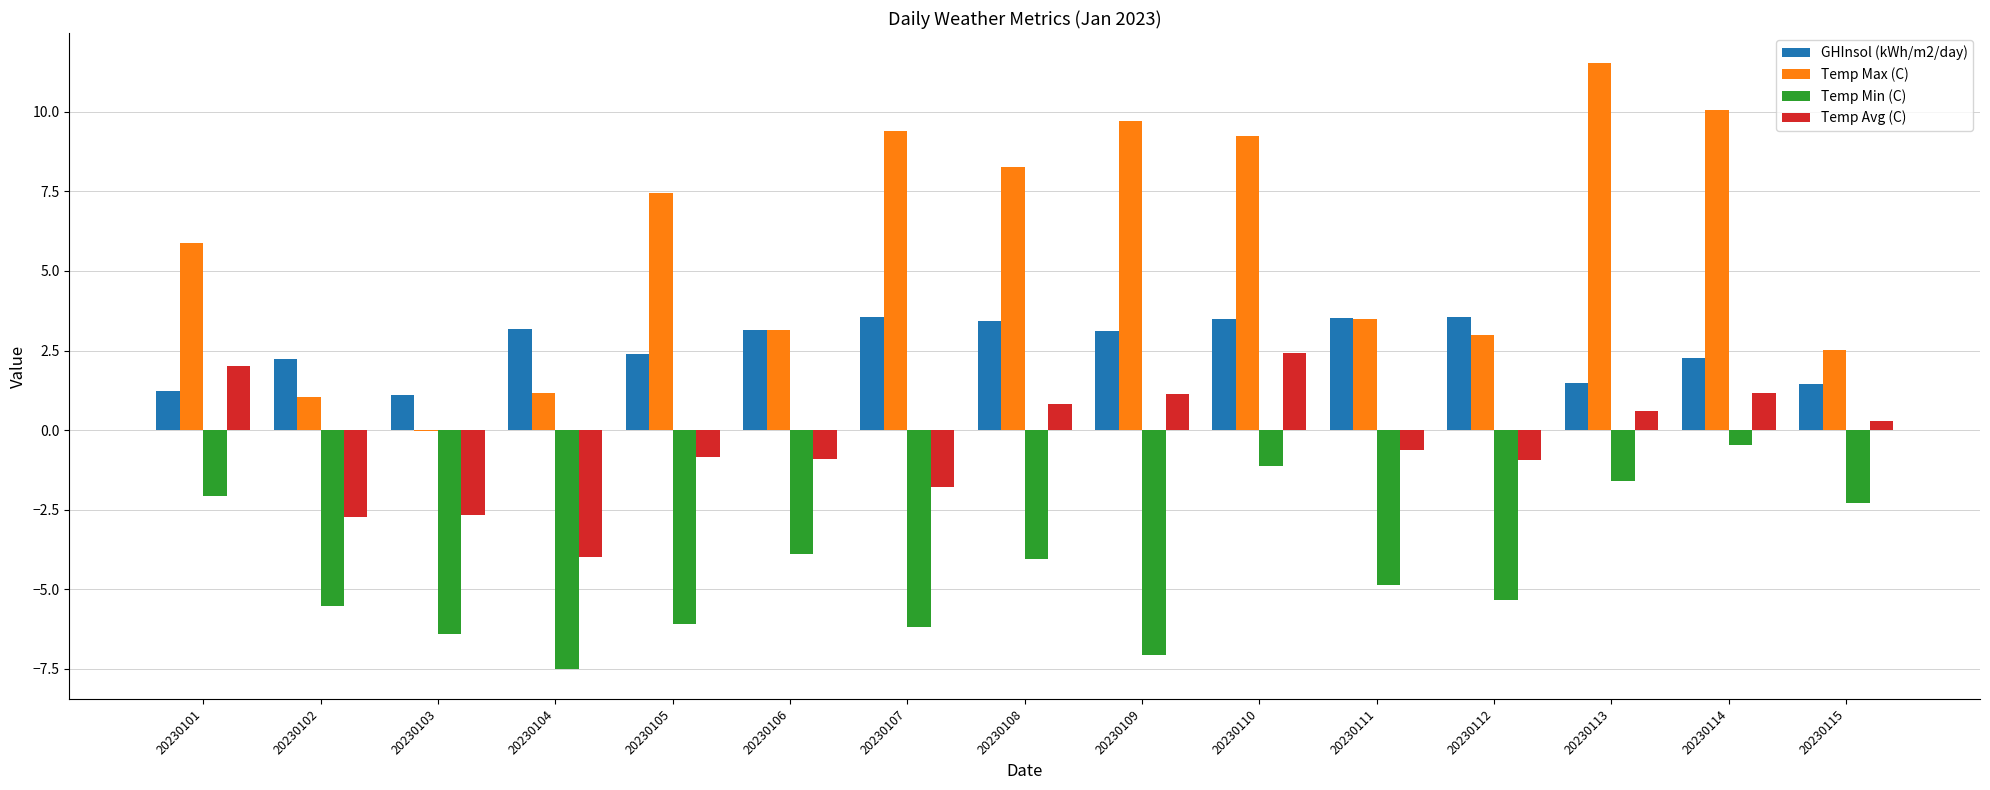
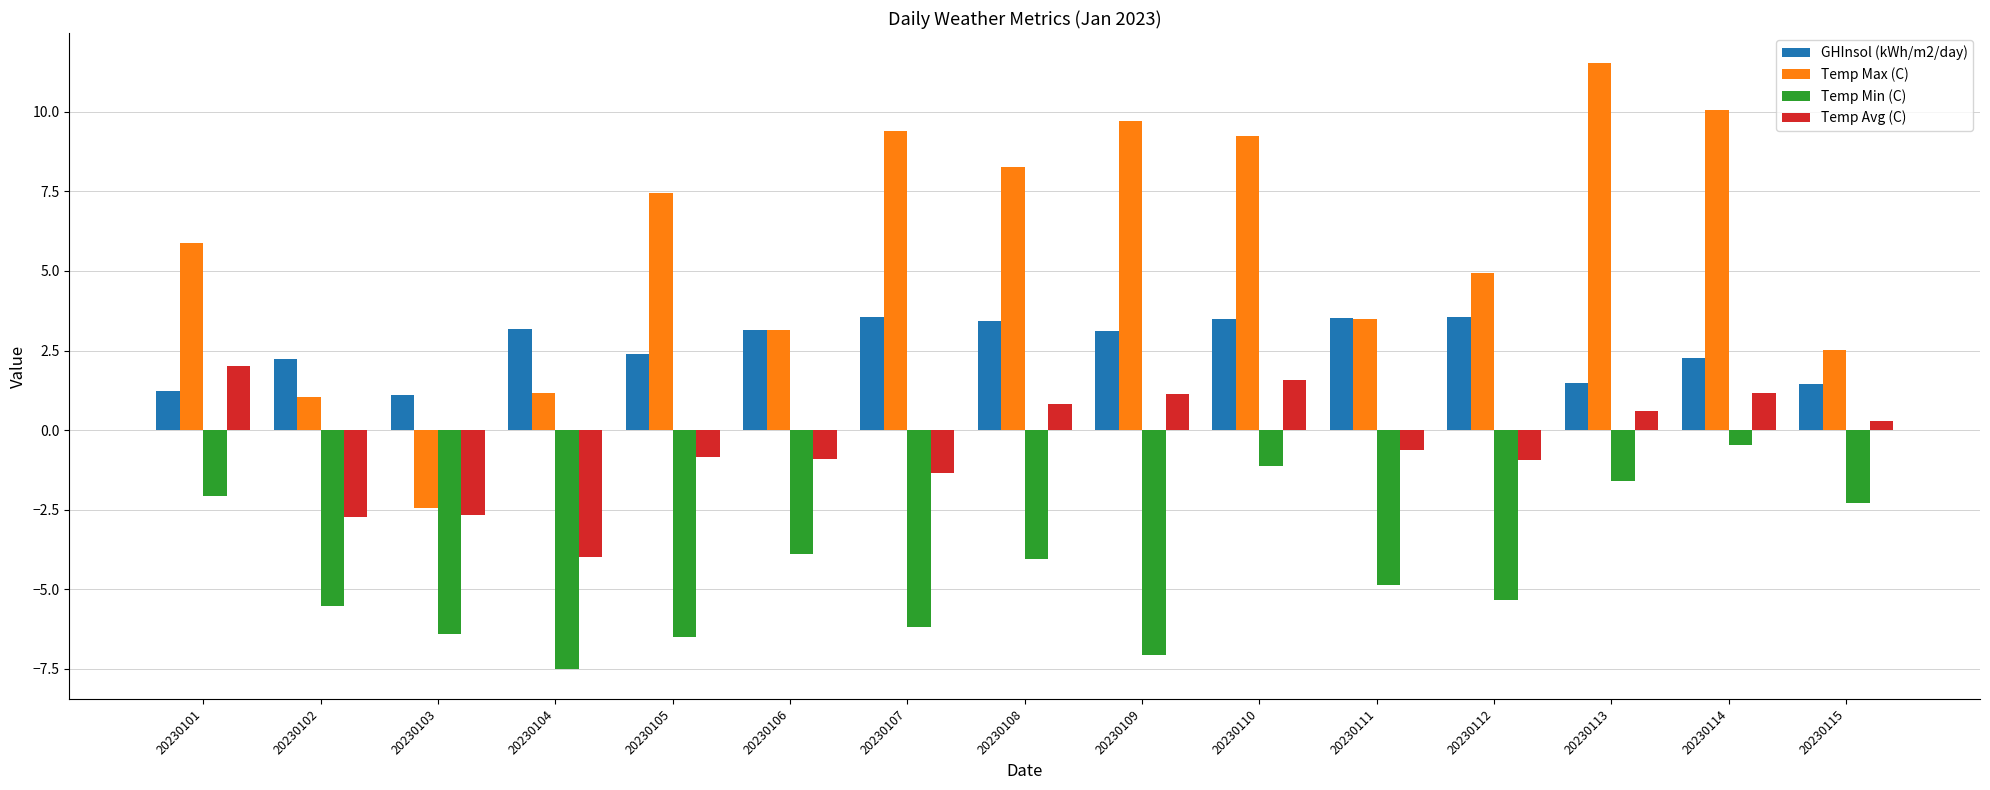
Temp Max (C), 20230103: 0.0 -> -2.5
Temp Min (C), 20230105: -6.1 -> -6.5
Temp Avg (C), 20230107: -1.8 -> -1.4
Temp Avg (C), 20230110: 2.4 -> 1.6
Temp Max (C), 20230112: 3.0 -> 5.0
